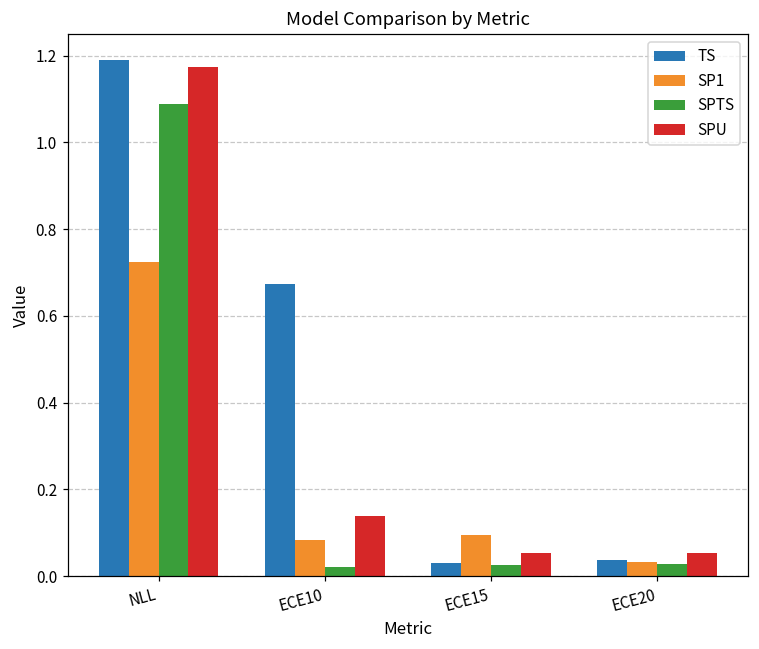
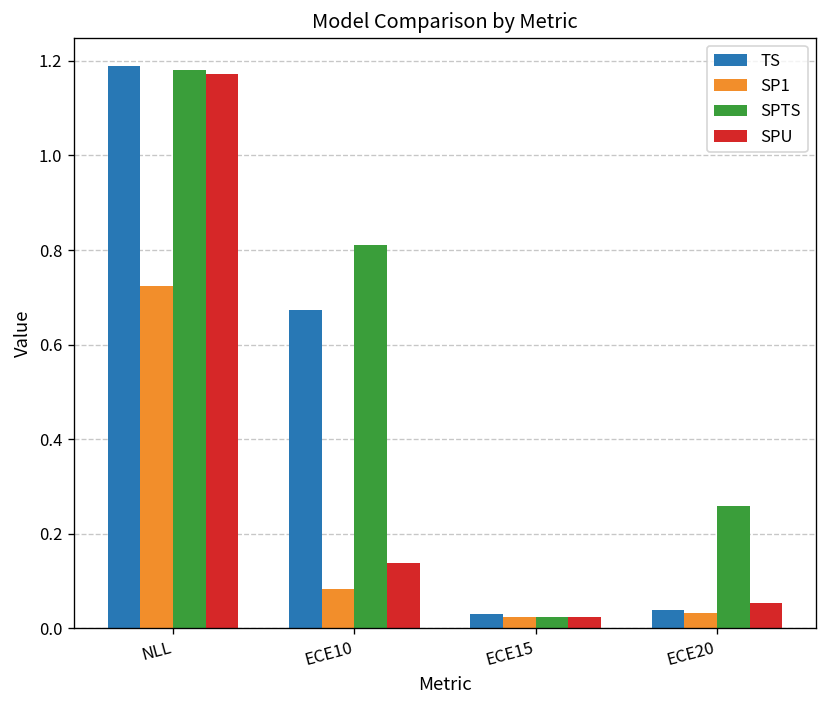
SPTS, NLL: 1.09 -> 1.18
SPTS, ECE10: 0.02 -> 0.81
SP1, ECE15: 0.09 -> 0.02
SPU, ECE15: 0.05 -> 0.02
SPTS, ECE20: 0.03 -> 0.26
